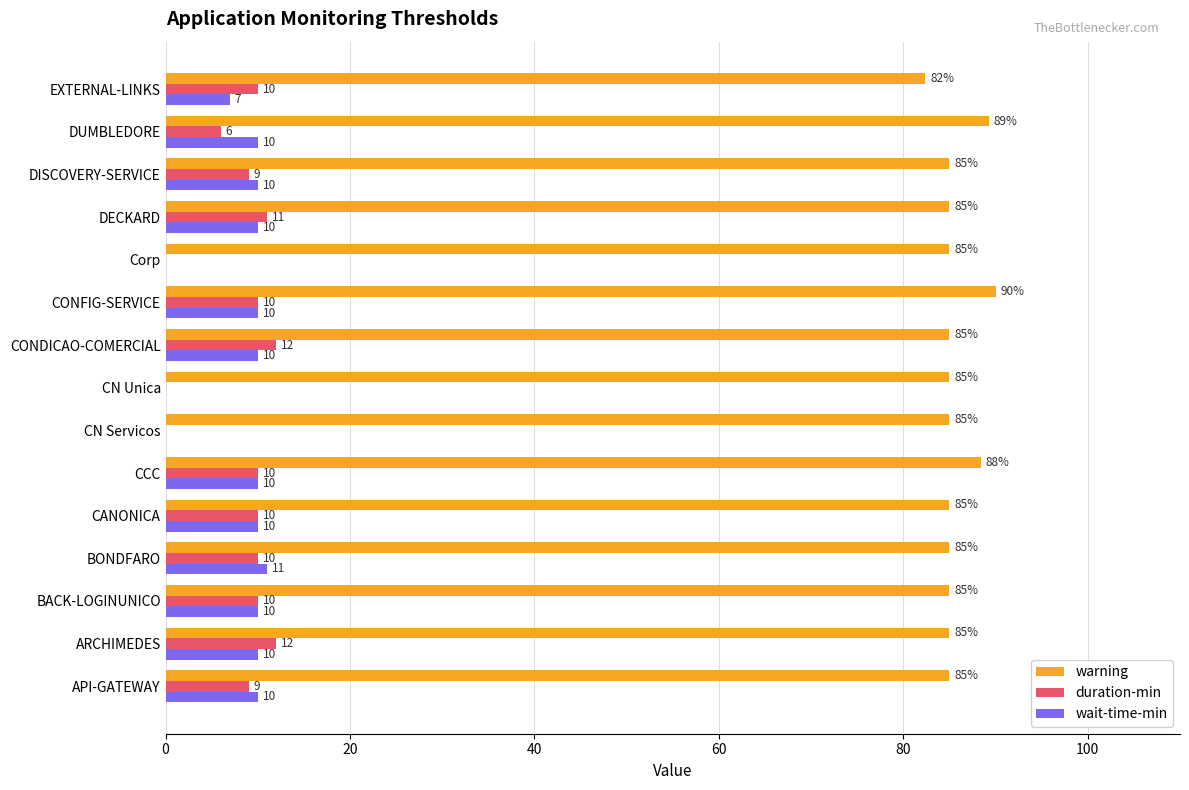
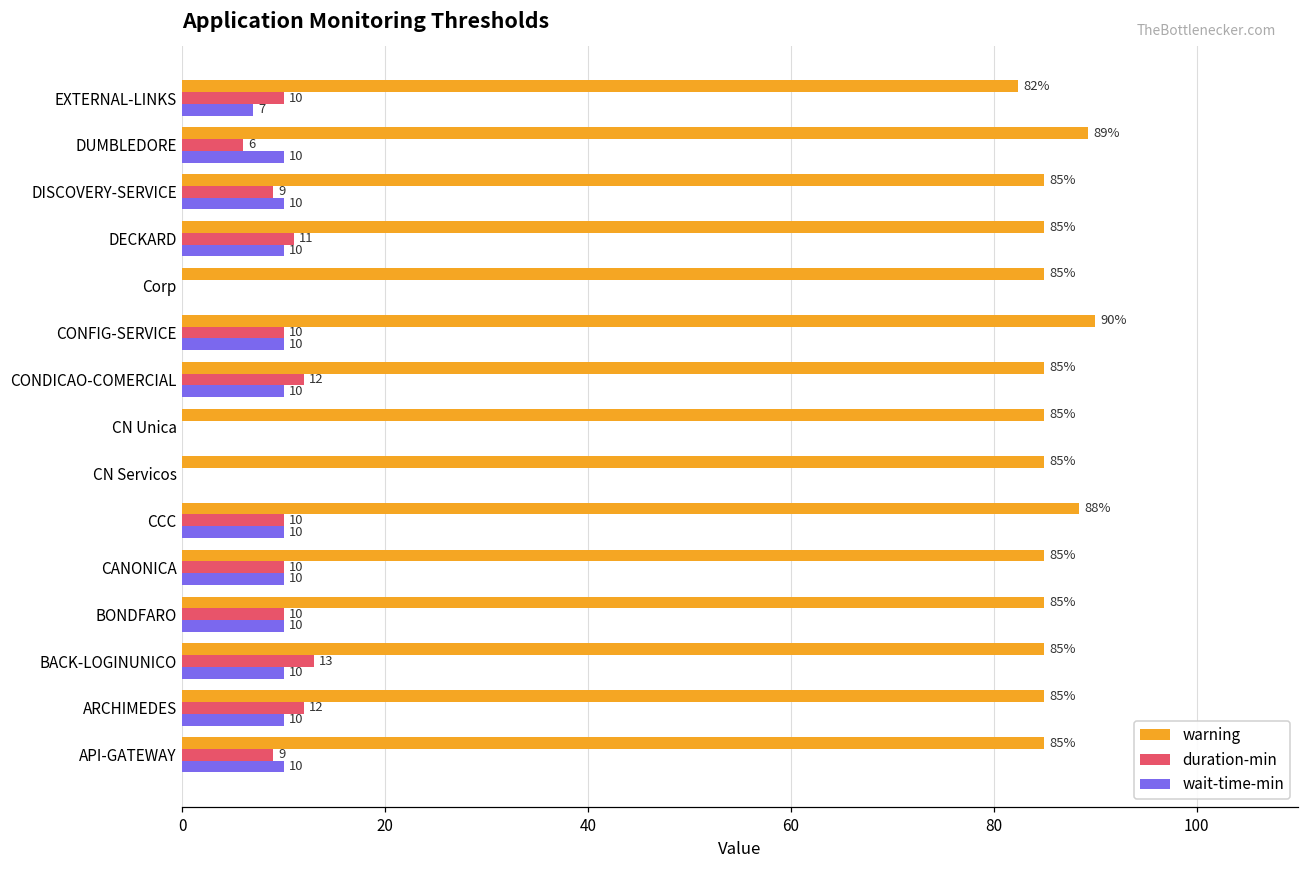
wait-time-min, BONDFARO: 11 -> 10
duration-min, BACK-LOGINUNICO: 10 -> 13
